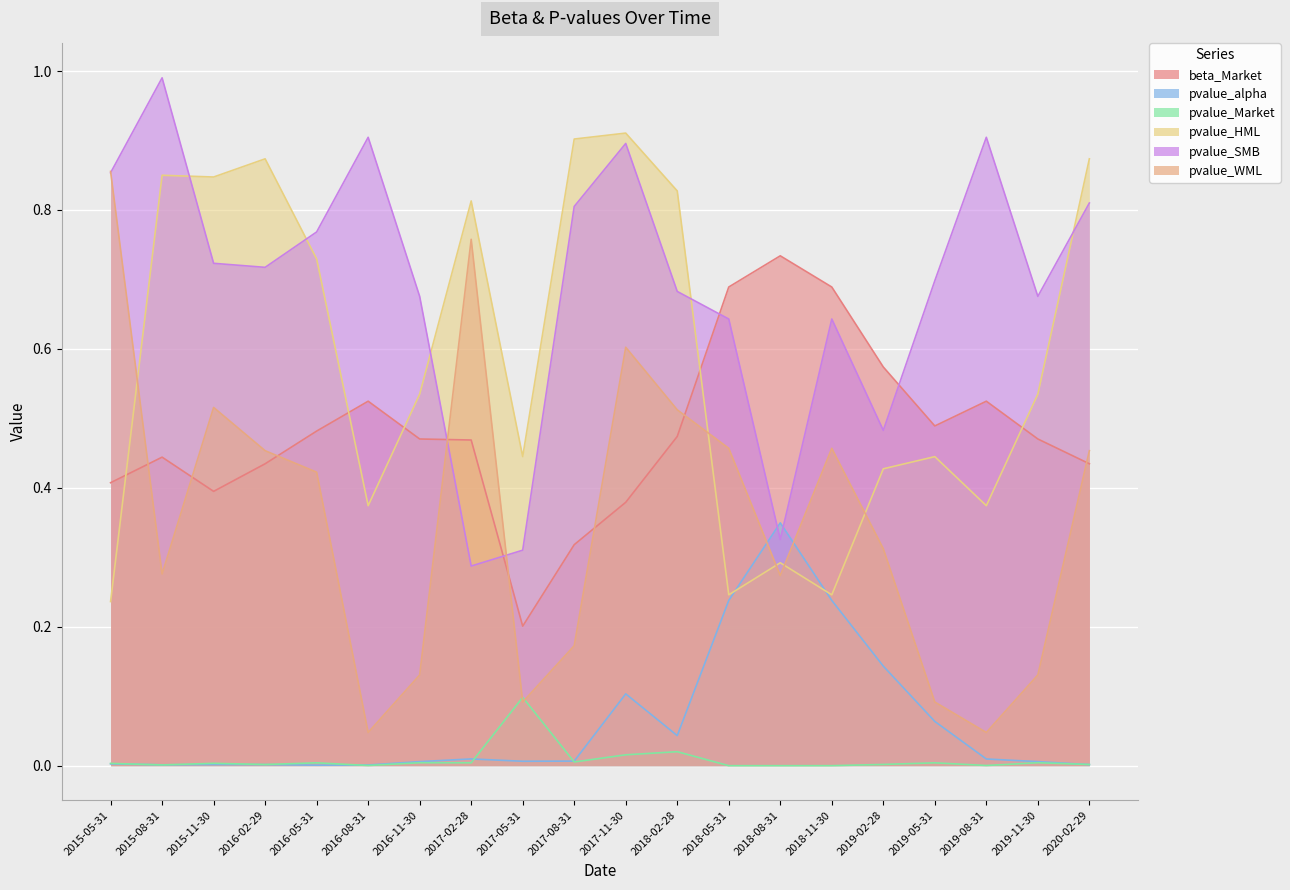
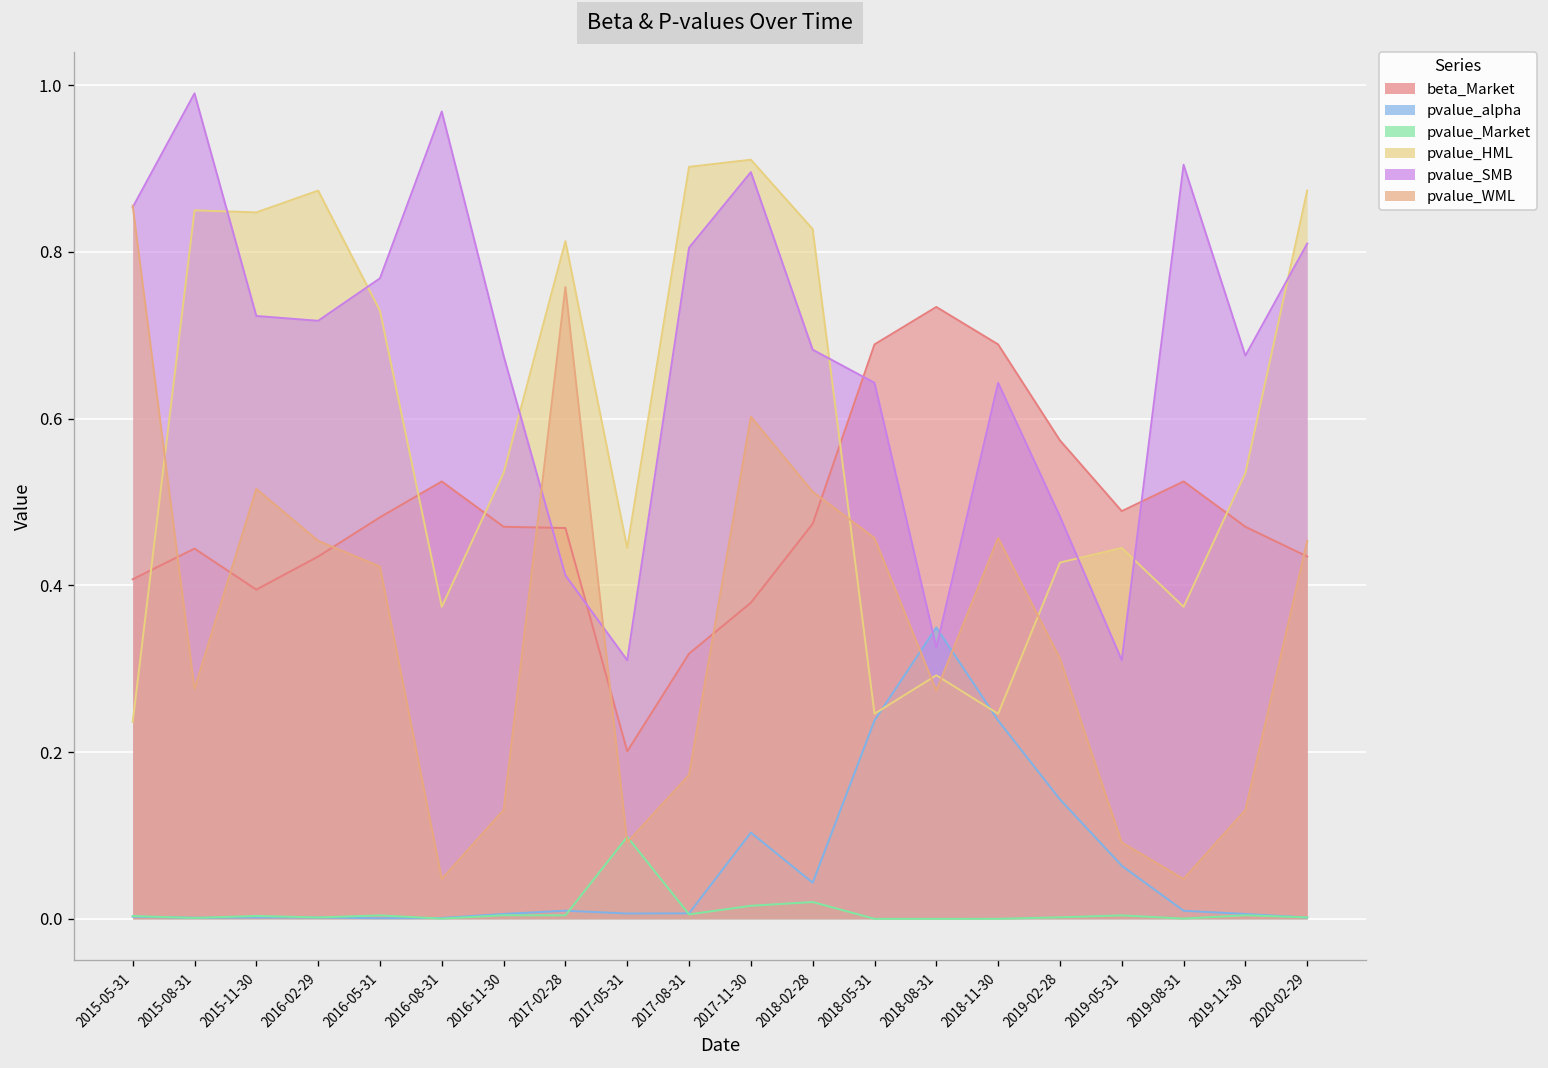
pvalue_SMB, 2016-08-31: 0.90 -> 0.97
pvalue_SMB, 2017-02-28: 0.29 -> 0.41
pvalue_SMB, 2019-05-31: 0.70 -> 0.31
